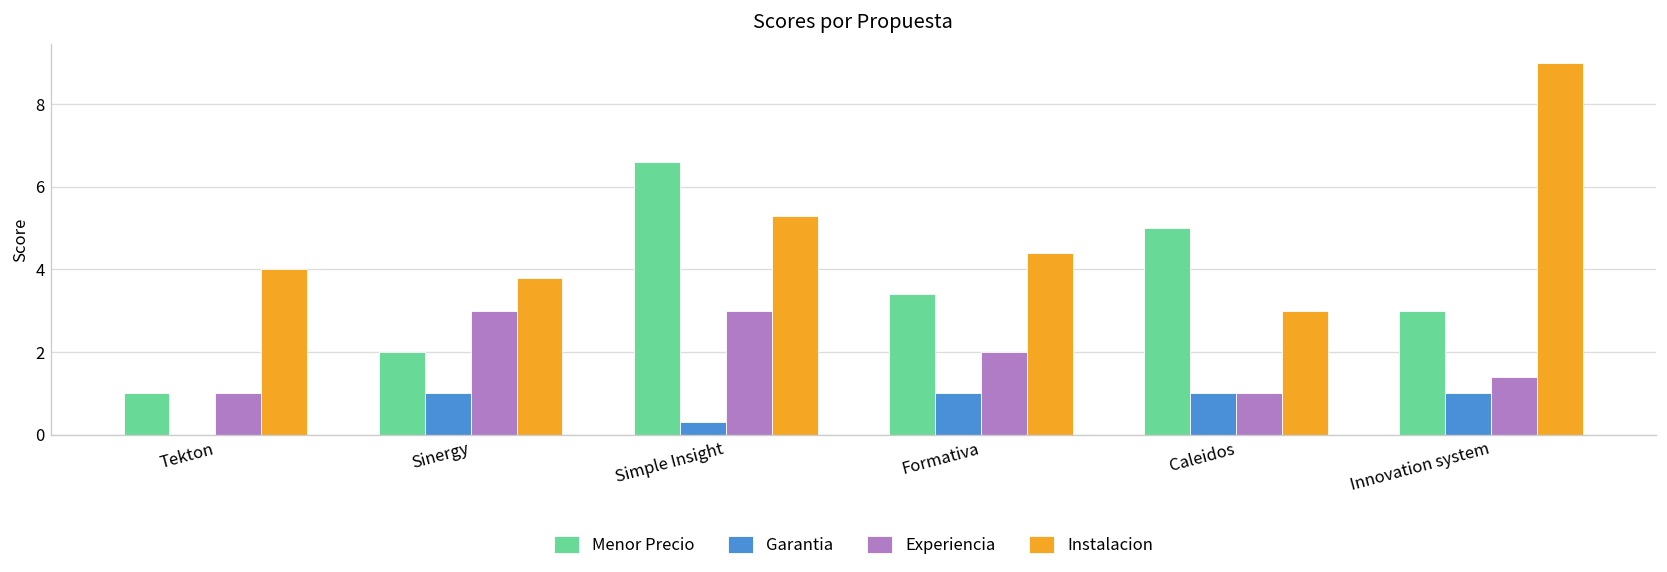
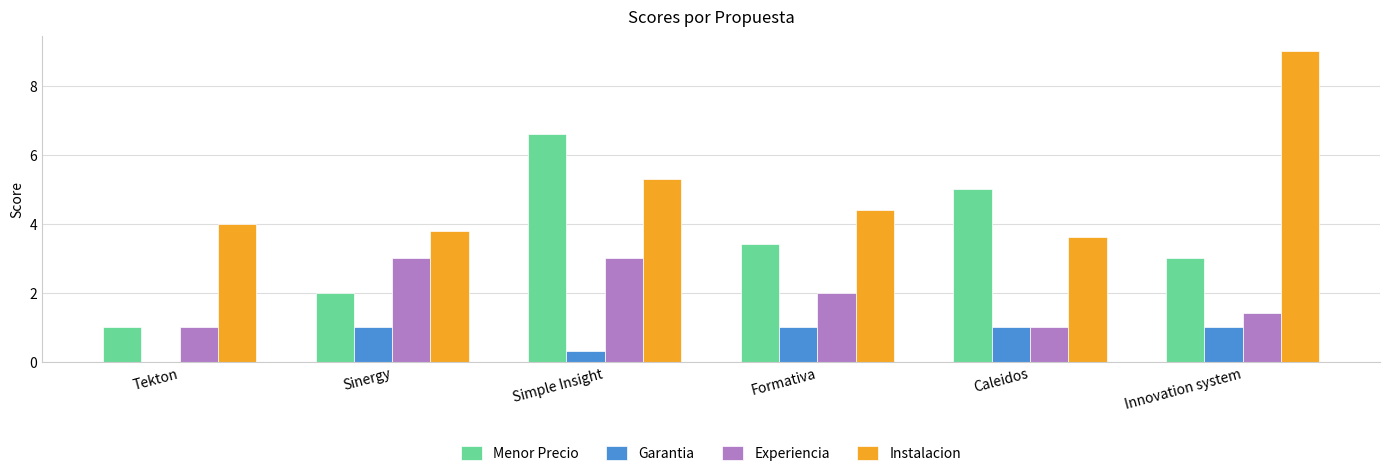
Instalacion, Caleidos: 3.0 -> 3.6
